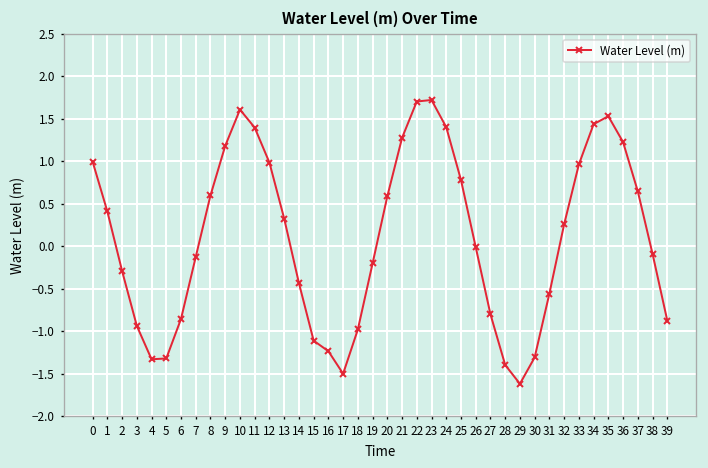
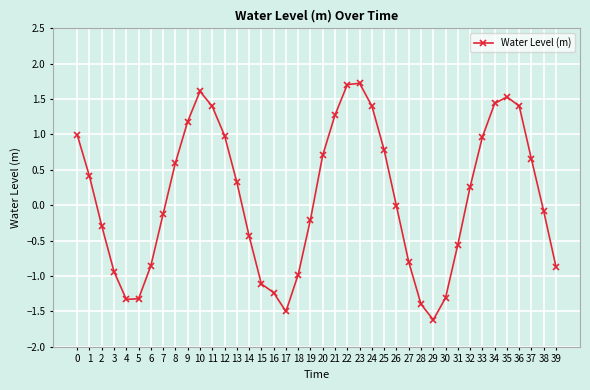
20: 0.6 -> 0.7
36: 1.2 -> 1.4
